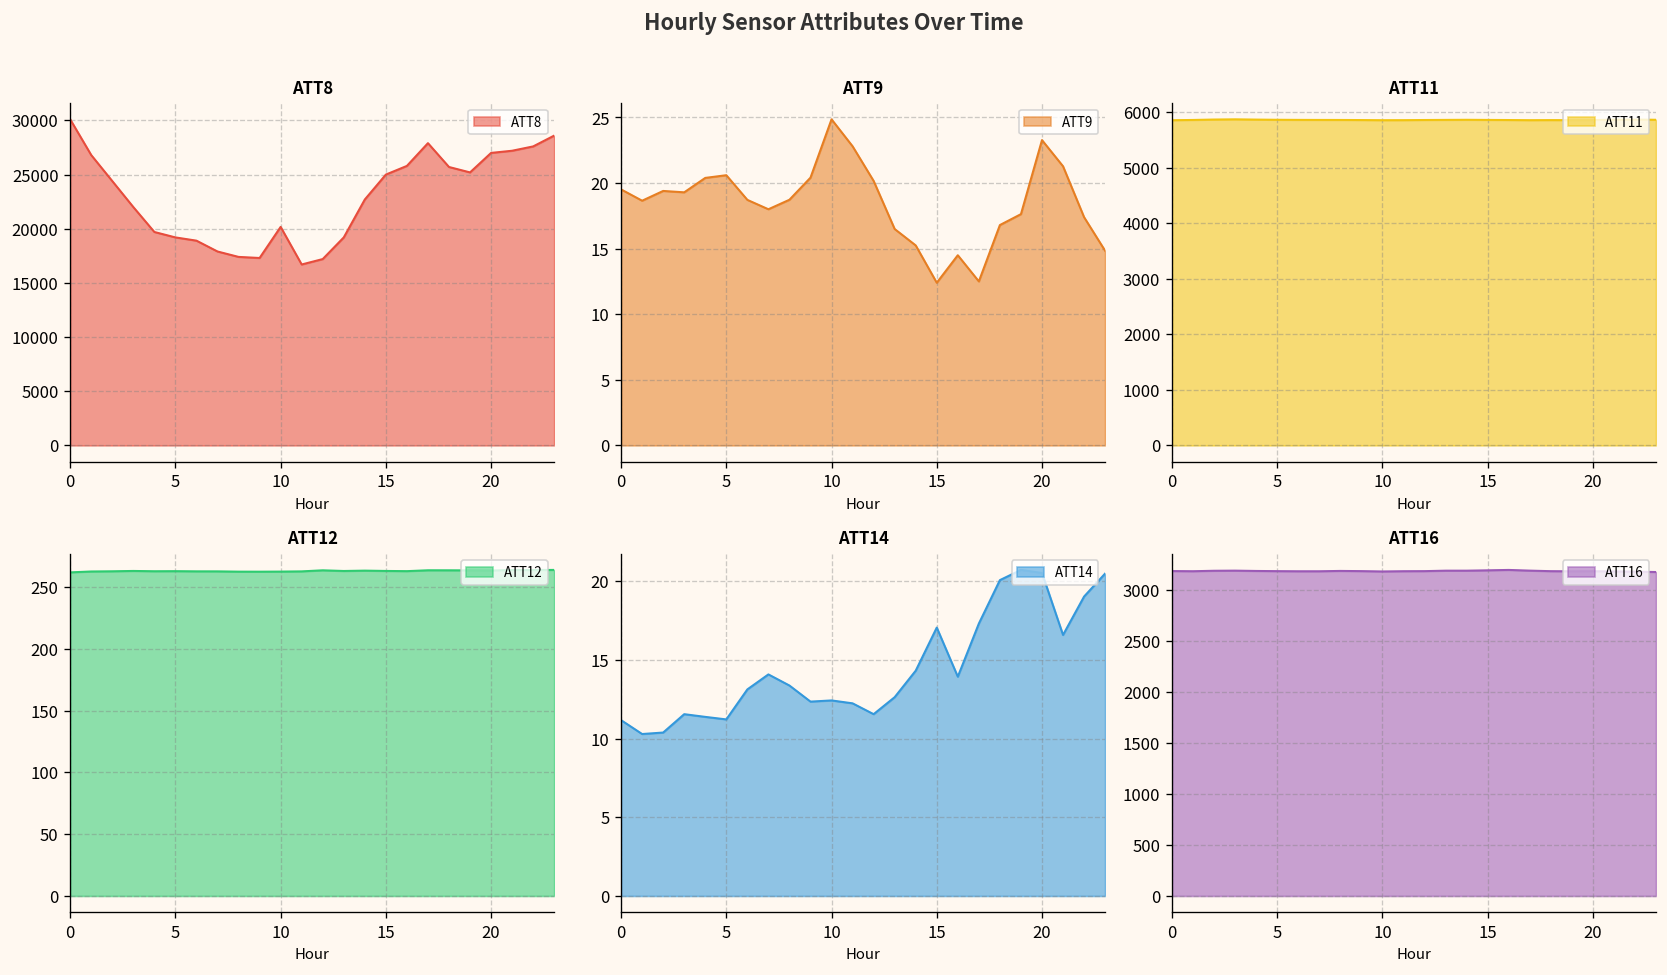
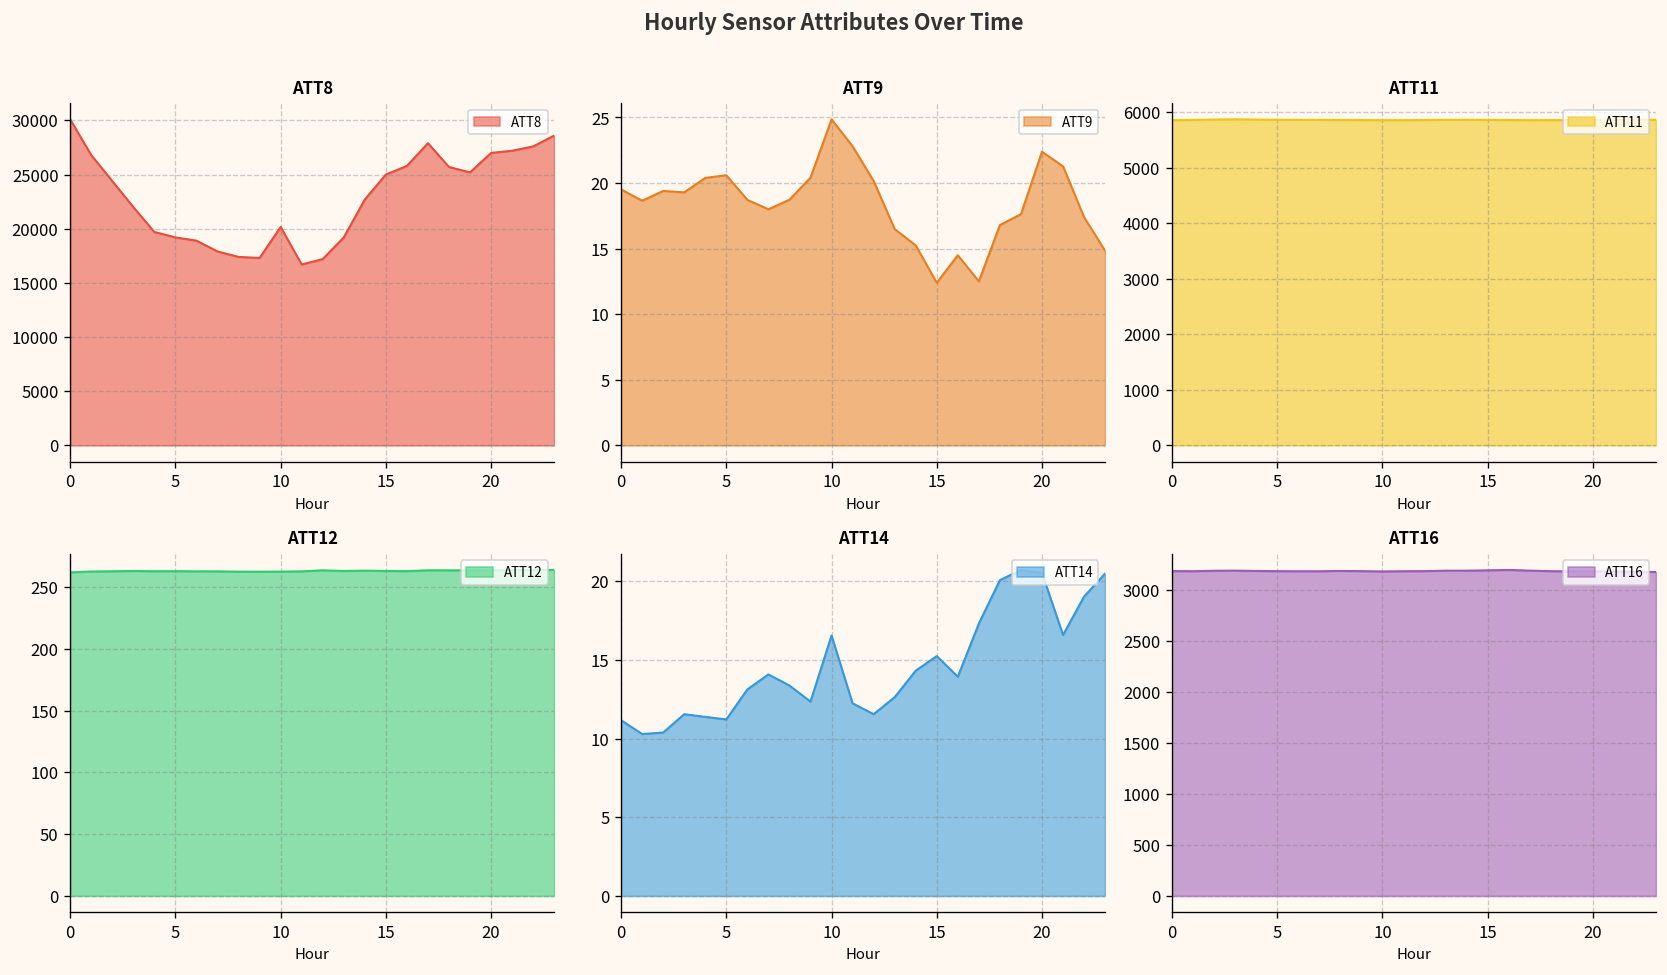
ATT9, 20: 23.3 -> 22.4
ATT14, 10: 12.4 -> 16.6
ATT14, 15: 17.1 -> 15.2
